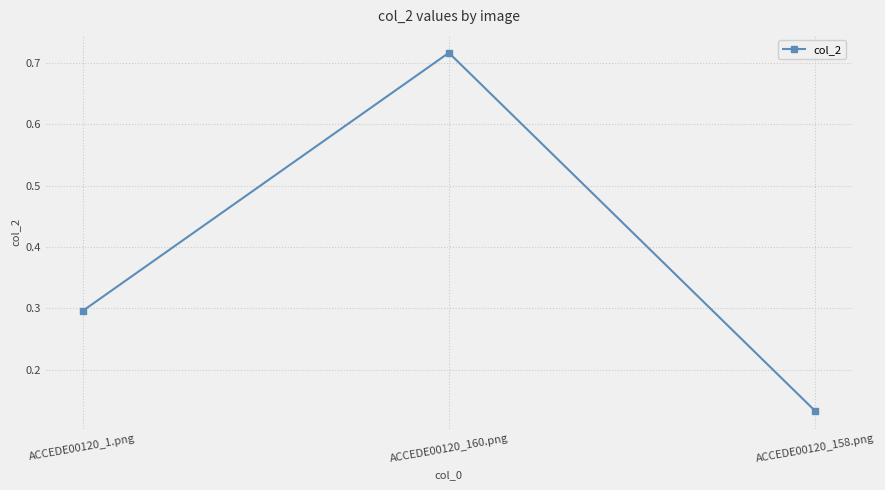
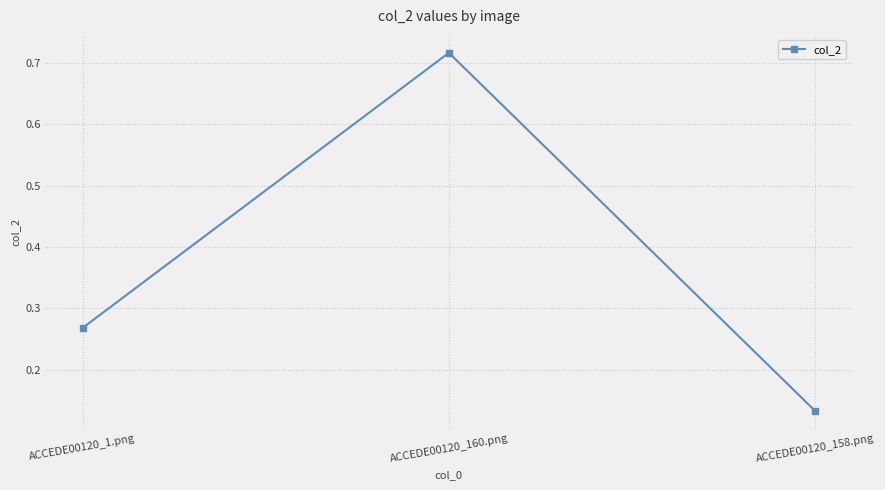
ACCEDE00120_1.png: 0.30 -> 0.27
